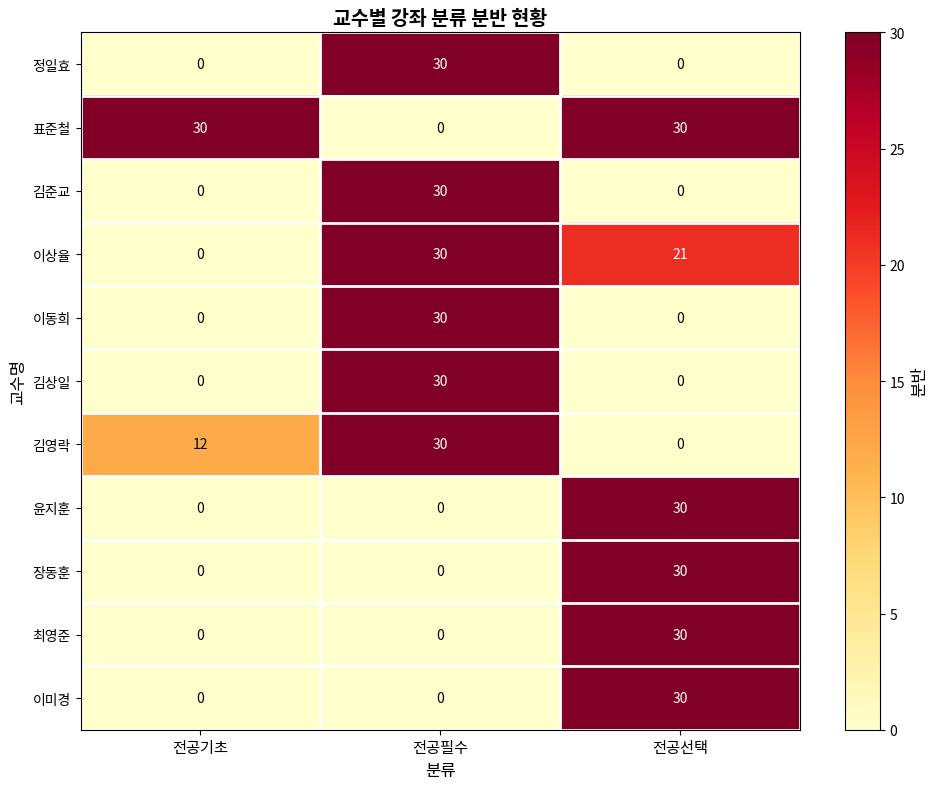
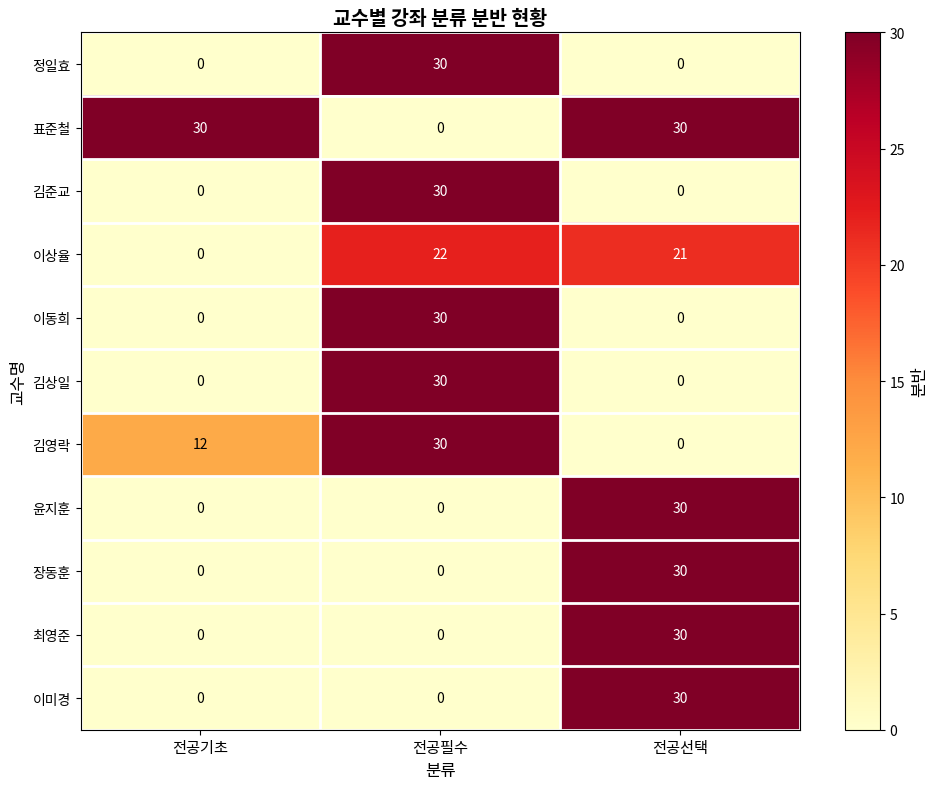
이상율, 전공필수: 30 -> 22
